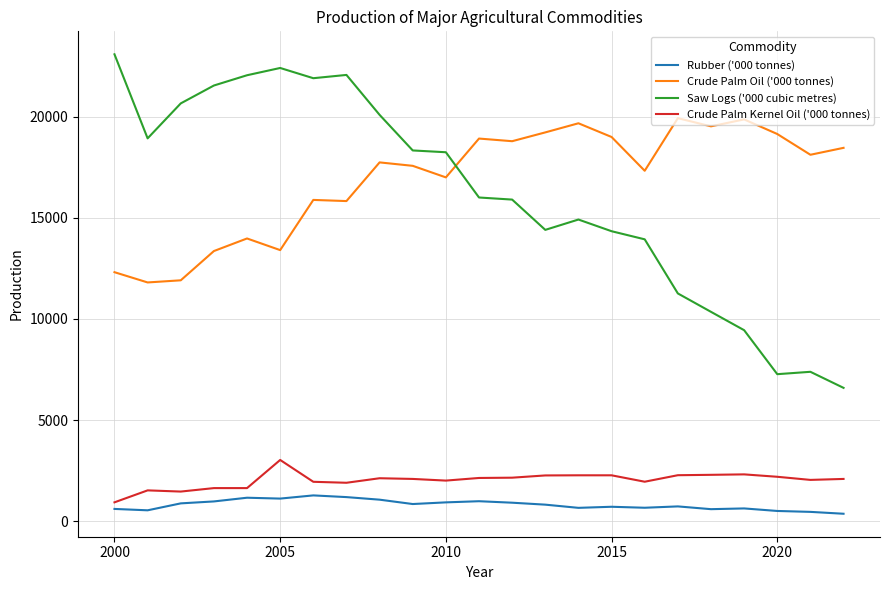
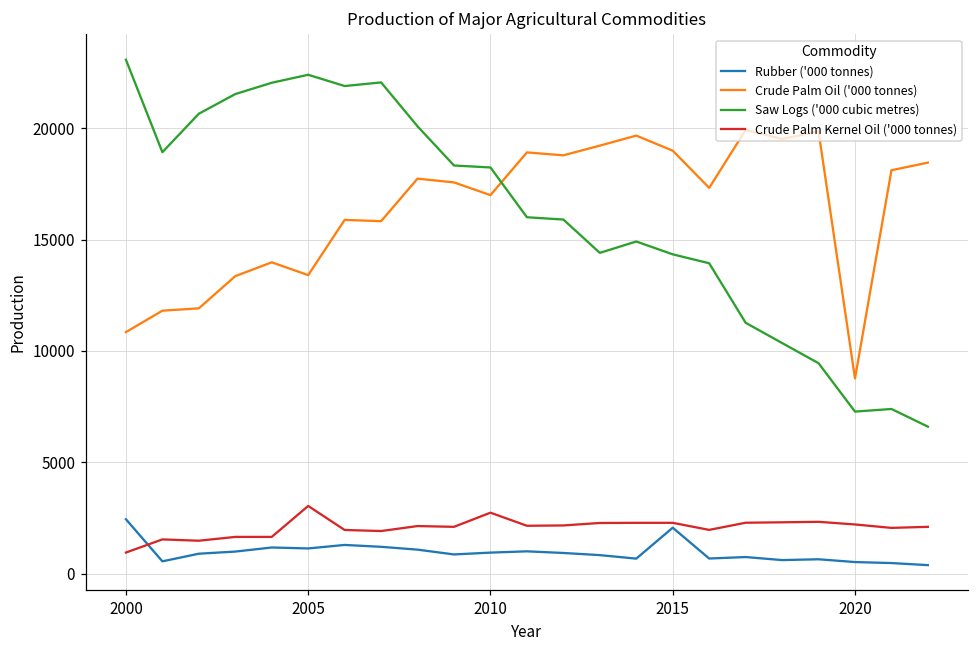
Rubber ('000 tonnes), 2000: 600 -> 2400
Crude Palm Oil ('000 tonnes), 2000: 12300 -> 10800
Crude Palm Kernel Oil ('000 tonnes), 2010: 2000 -> 2700
Rubber ('000 tonnes), 2015: 700 -> 2100
Crude Palm Oil ('000 tonnes), 2020: 19100 -> 8800
